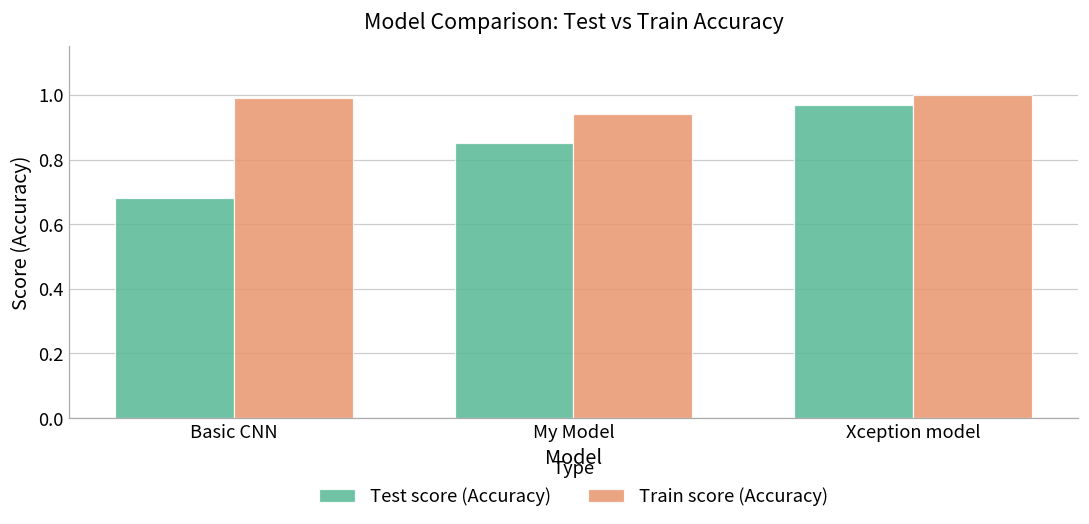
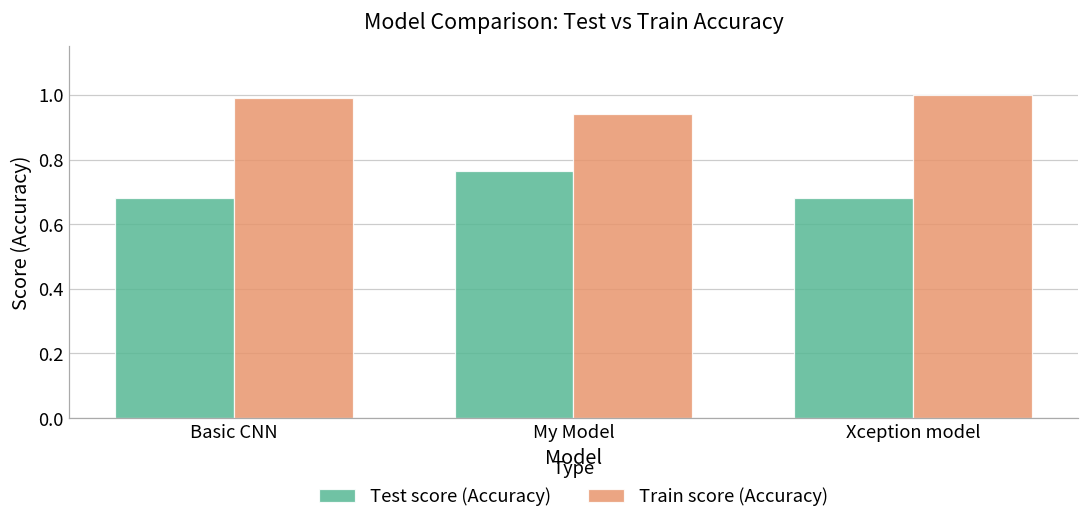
Test score (Accuracy), My Model: 0.85 -> 0.76
Test score (Accuracy), Xception model: 0.97 -> 0.68
